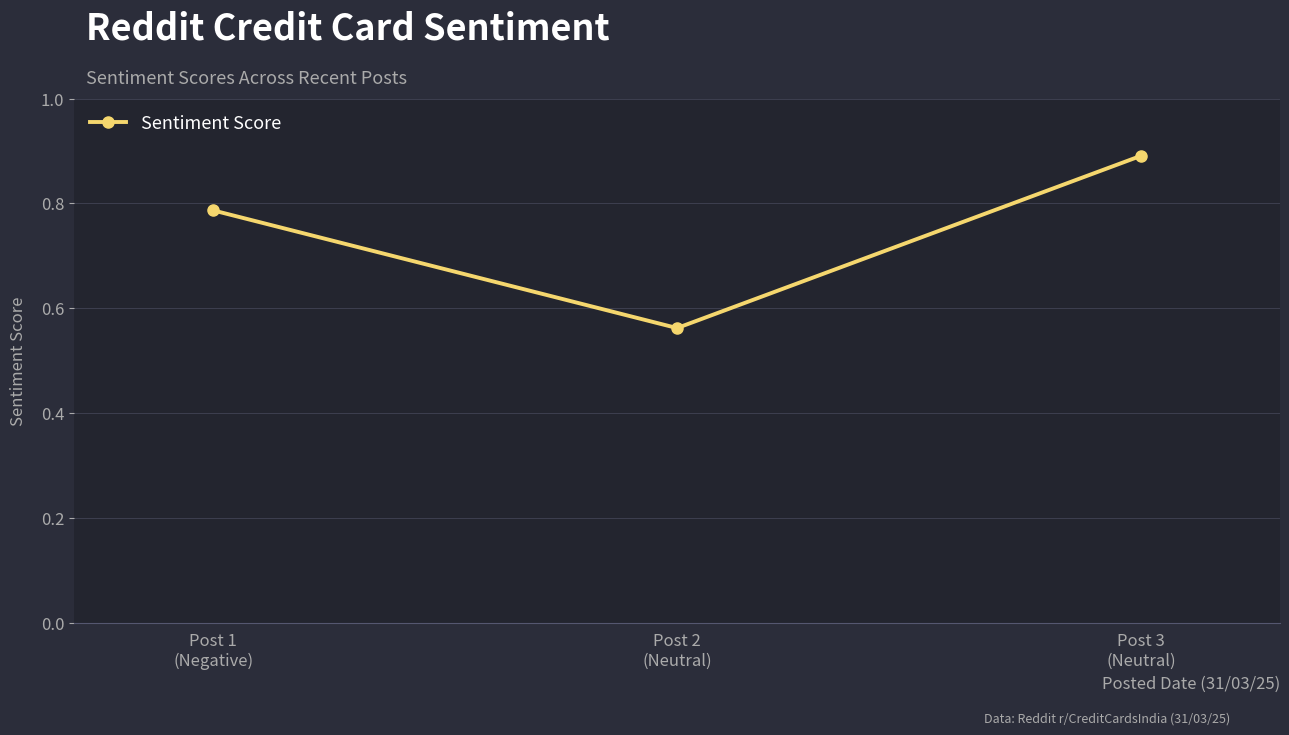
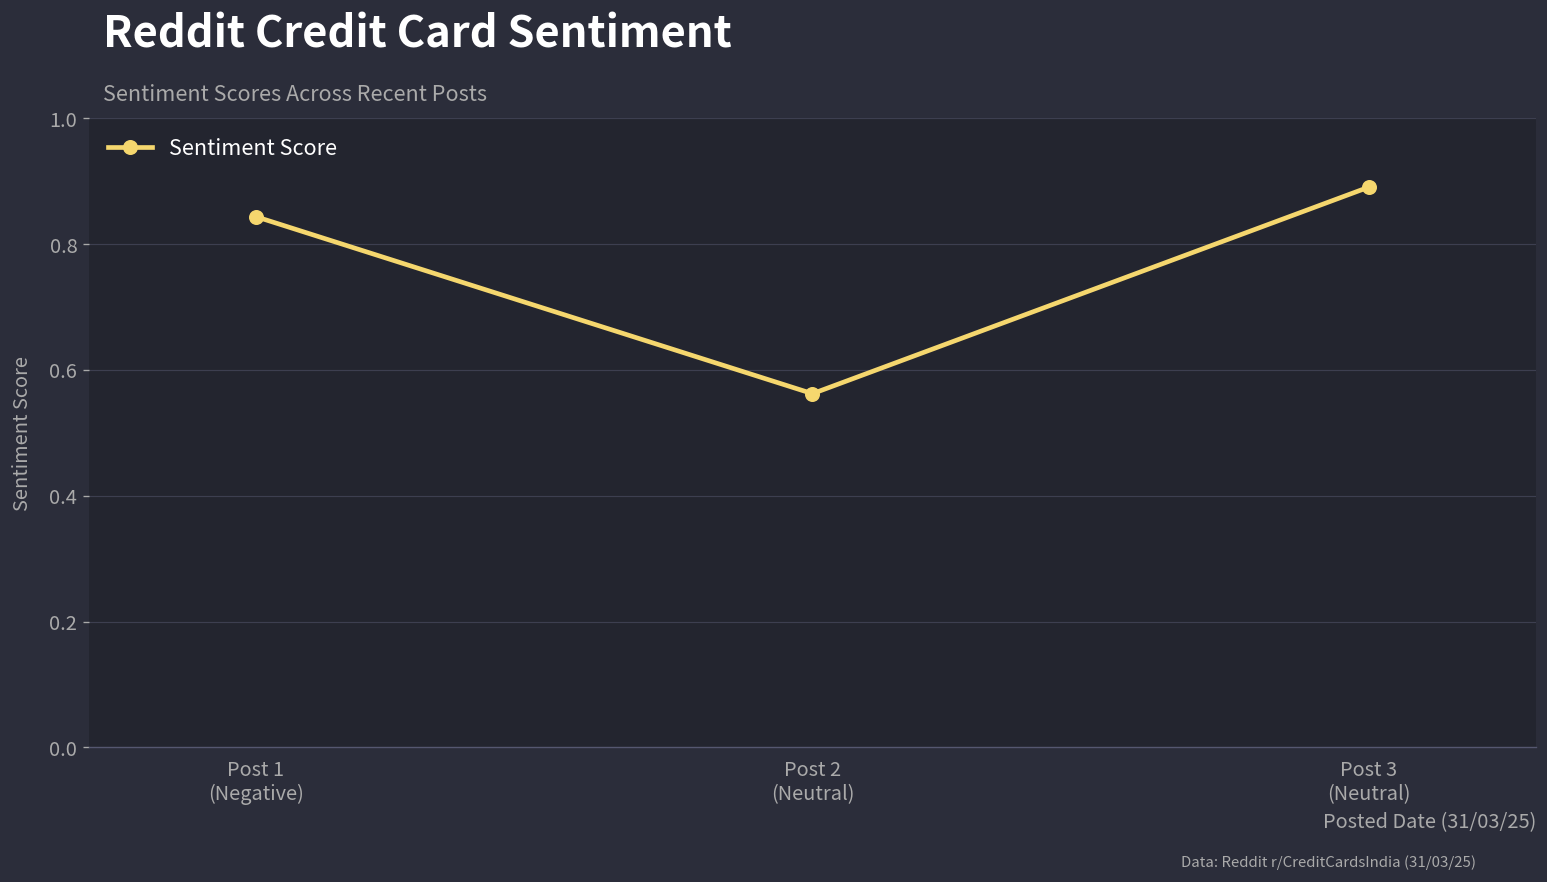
Post 1 (Negative): 0.79 -> 0.84
